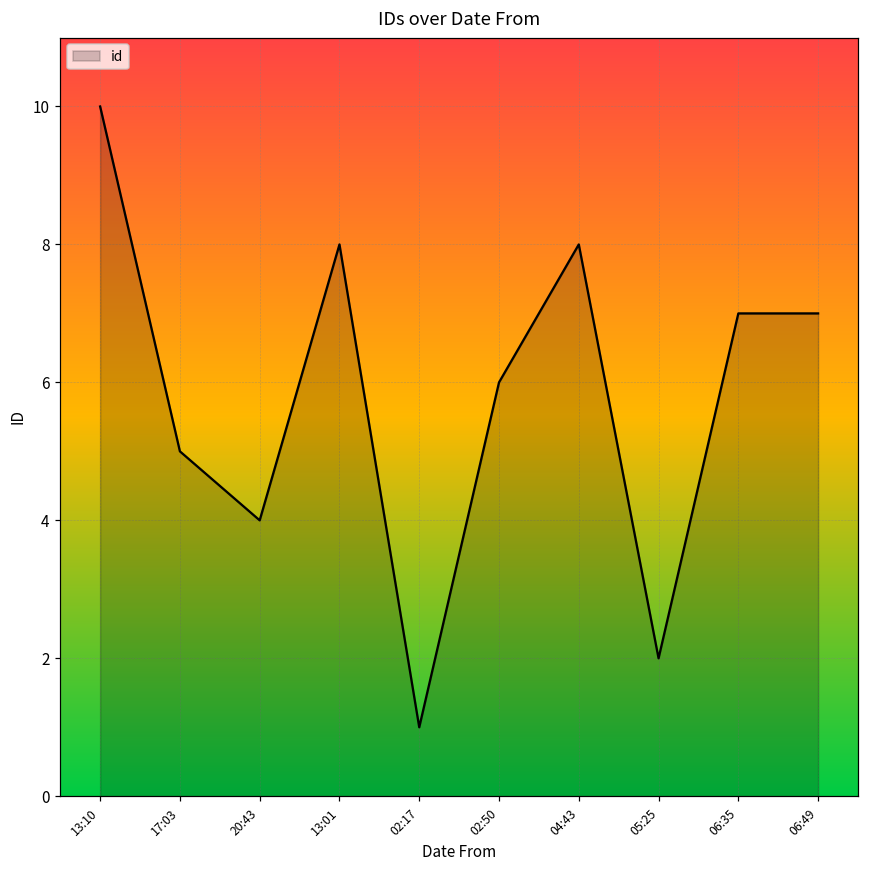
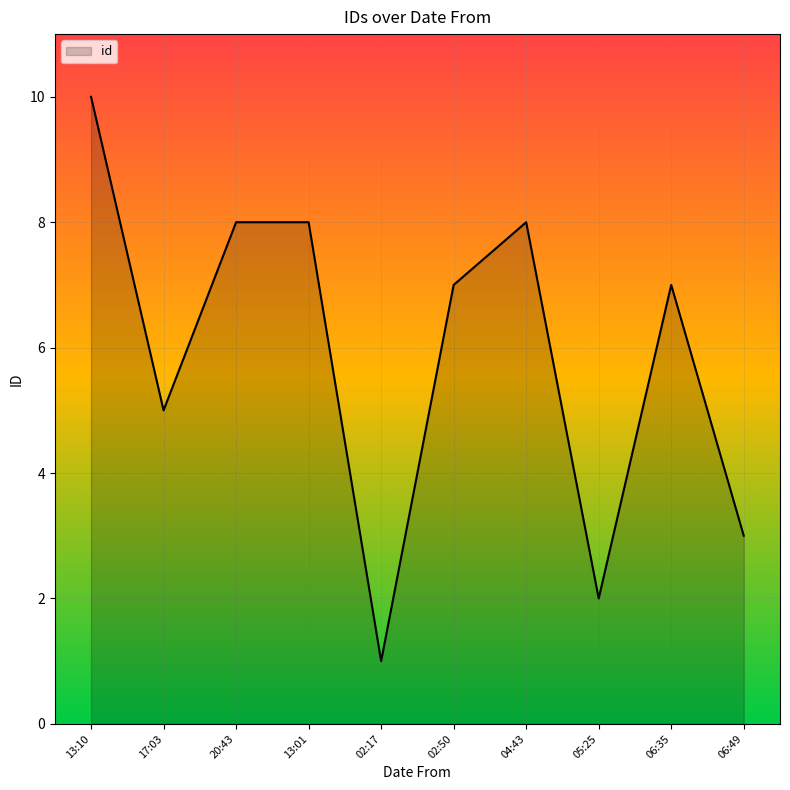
20:43: 4 -> 8
02:50: 6 -> 7
06:49: 7 -> 3
